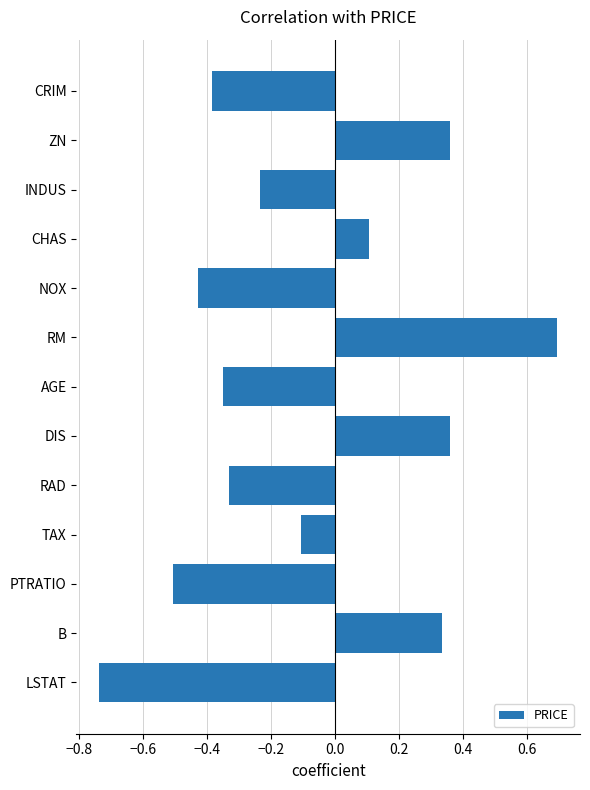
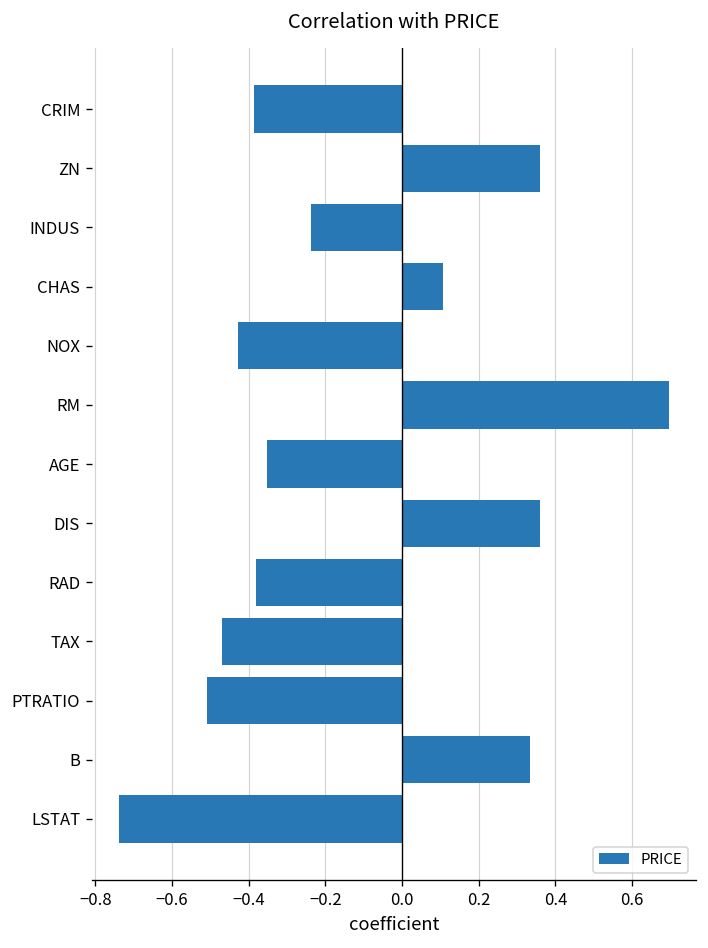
RAD: -0.33 -> -0.38
TAX: -0.11 -> -0.47
